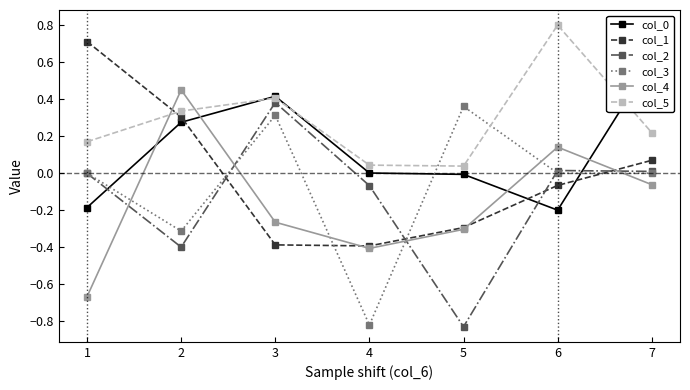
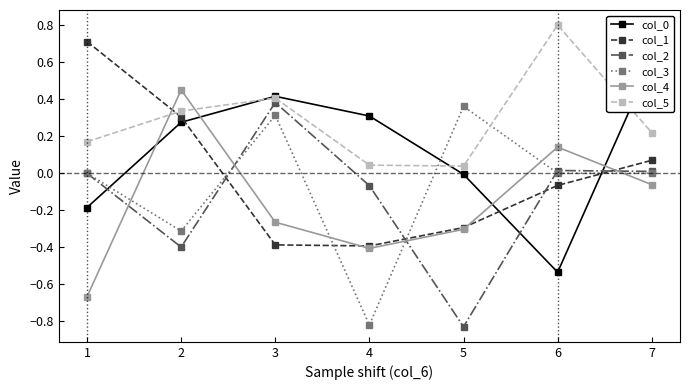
col_0, 4: 0.00 -> 0.31
col_0, 6: -0.20 -> -0.54
